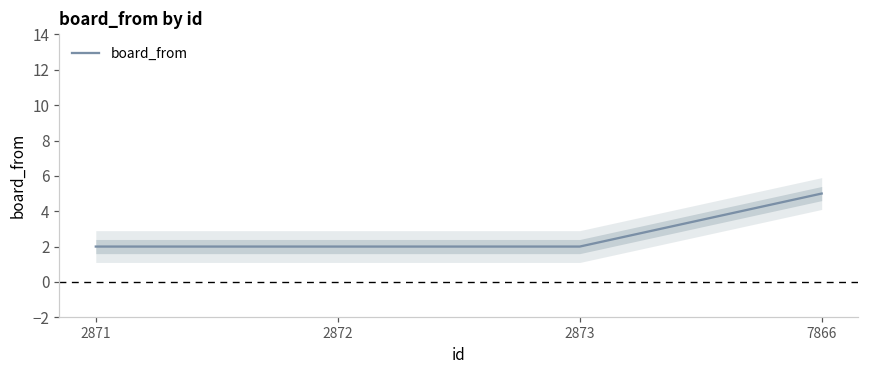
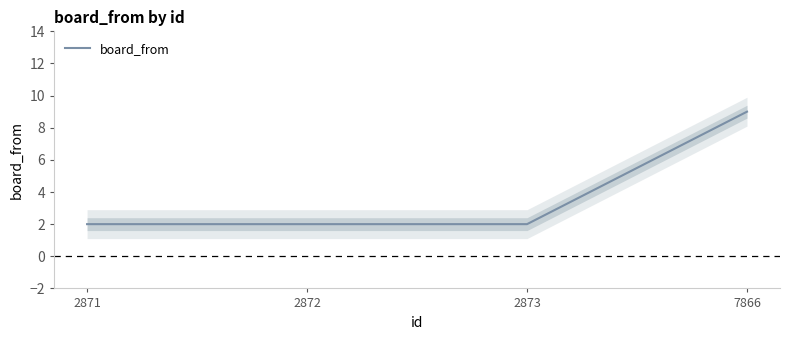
board_from, 7866: 5 -> 9
